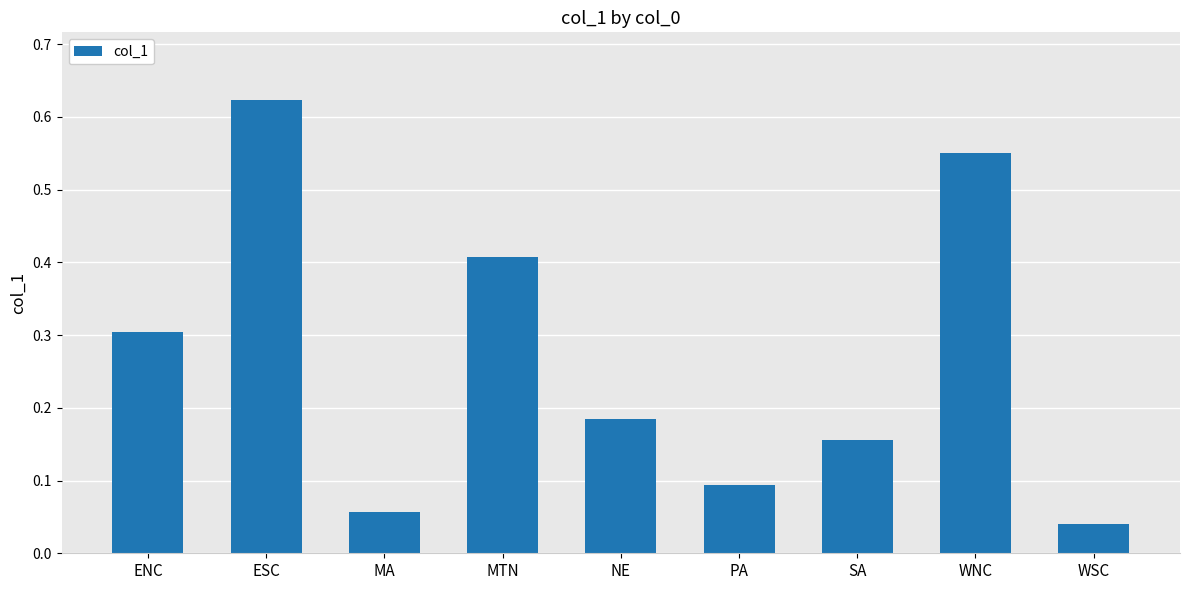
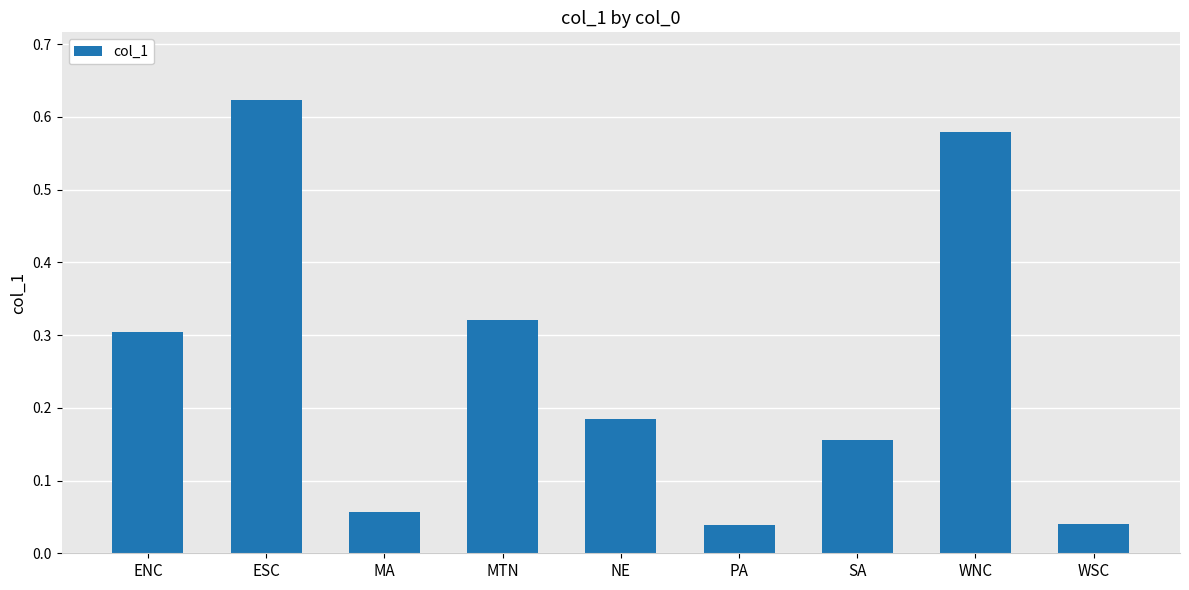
MTN: 0.41 -> 0.32
PA: 0.09 -> 0.04
WNC: 0.55 -> 0.58
